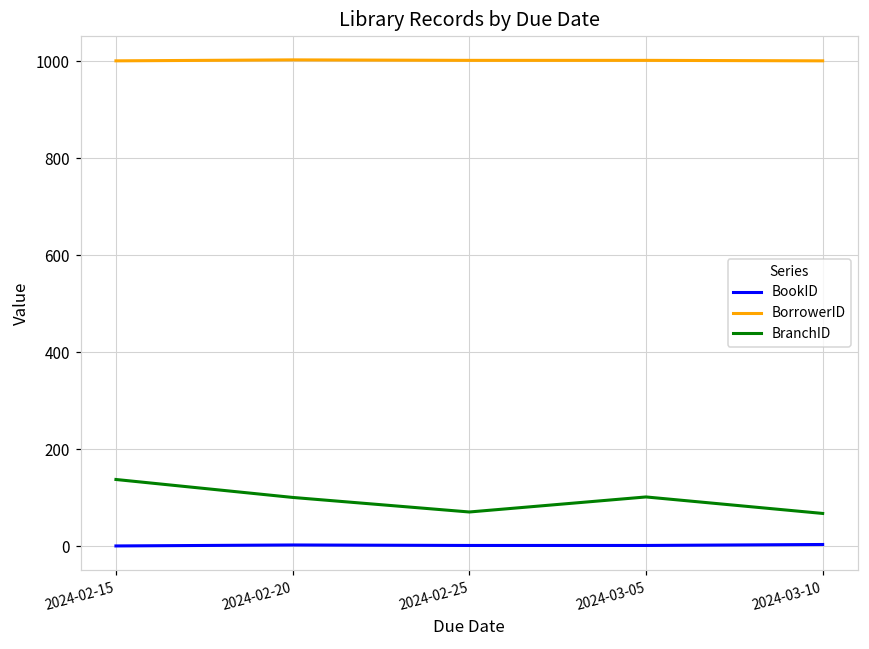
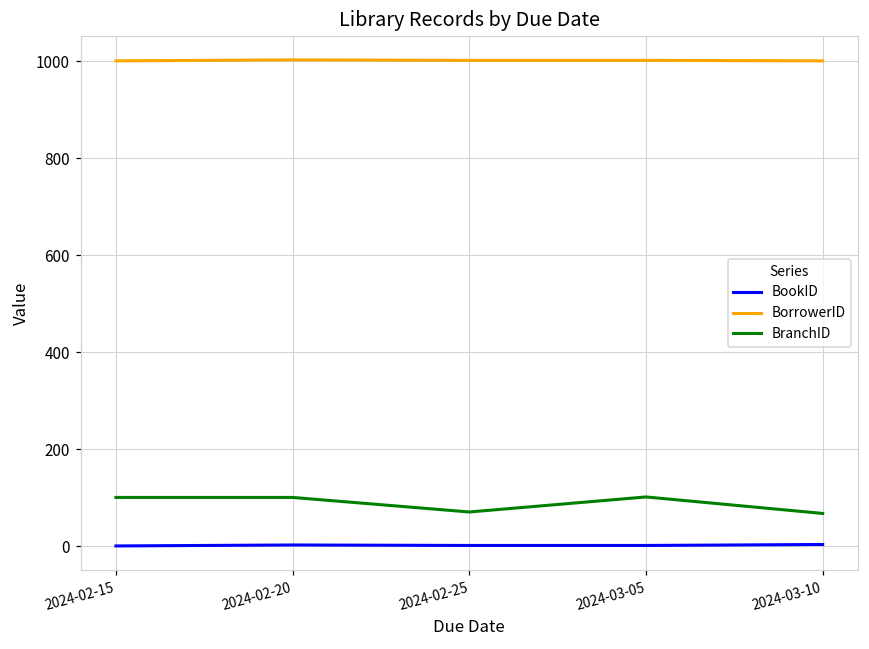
BranchID, 2024-02-15: 140 -> 100
